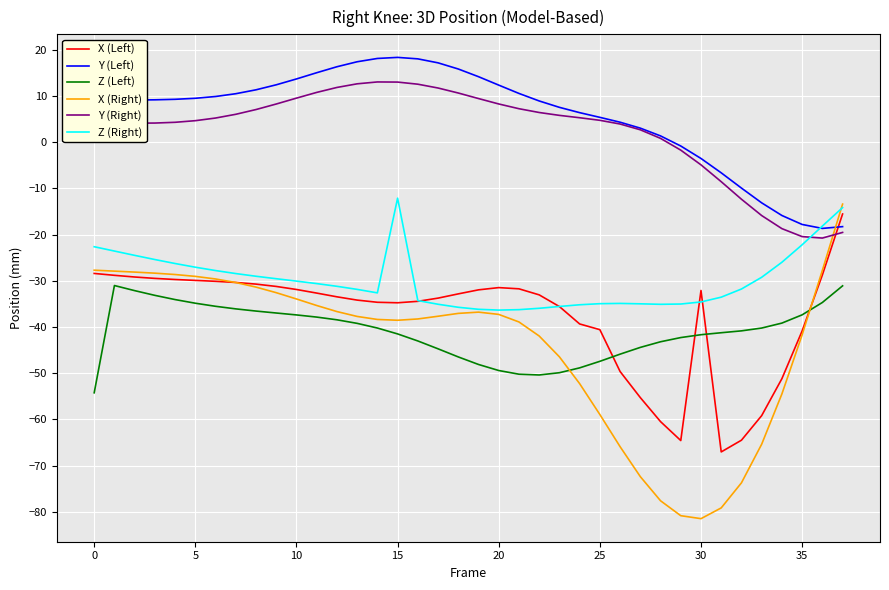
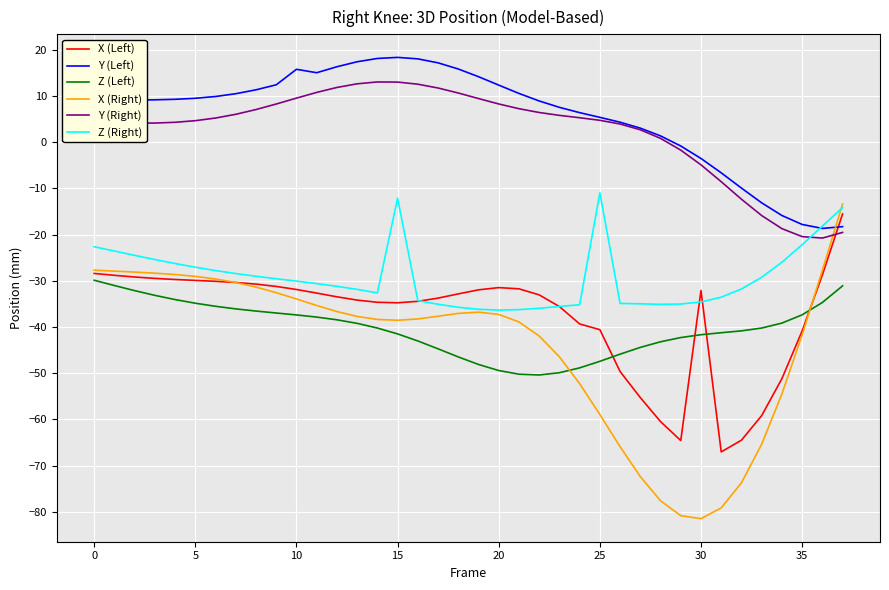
Z (Left), 0: -54 -> -30
Y (Left), 10: 14 -> 16
Z (Right), 25: -35 -> -11
